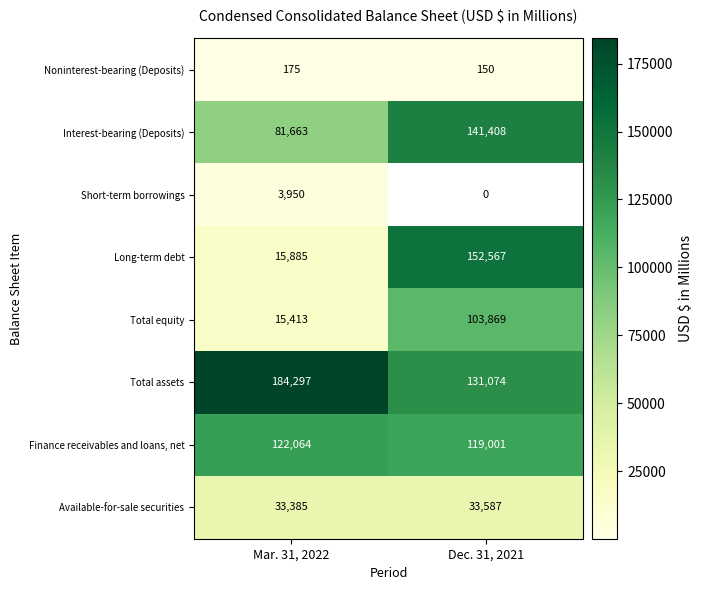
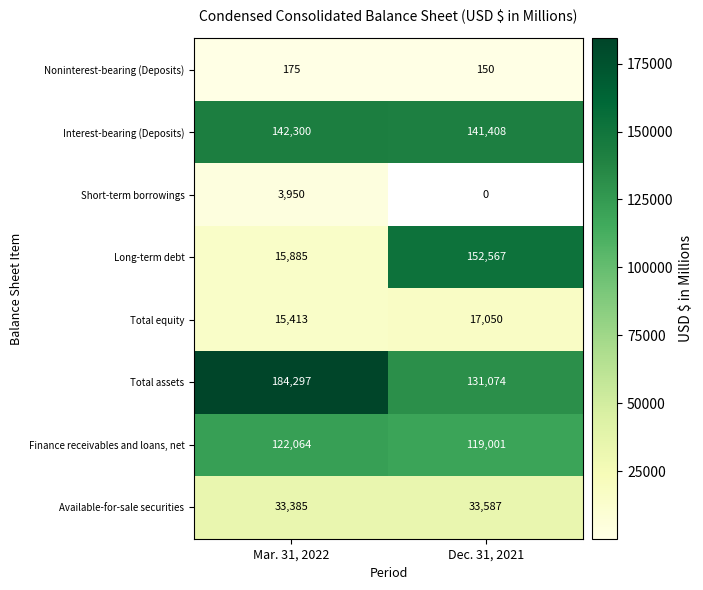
Interest-bearing (Deposits), Mar. 31, 2022: 81,663 -> 142,300
Total equity, Dec. 31, 2021: 103,869 -> 17,050
